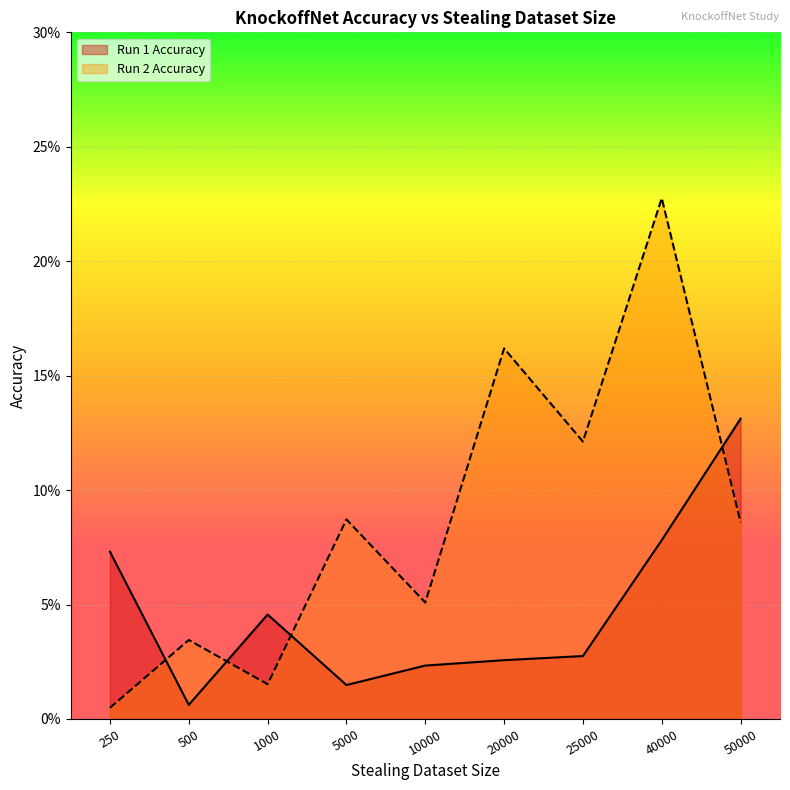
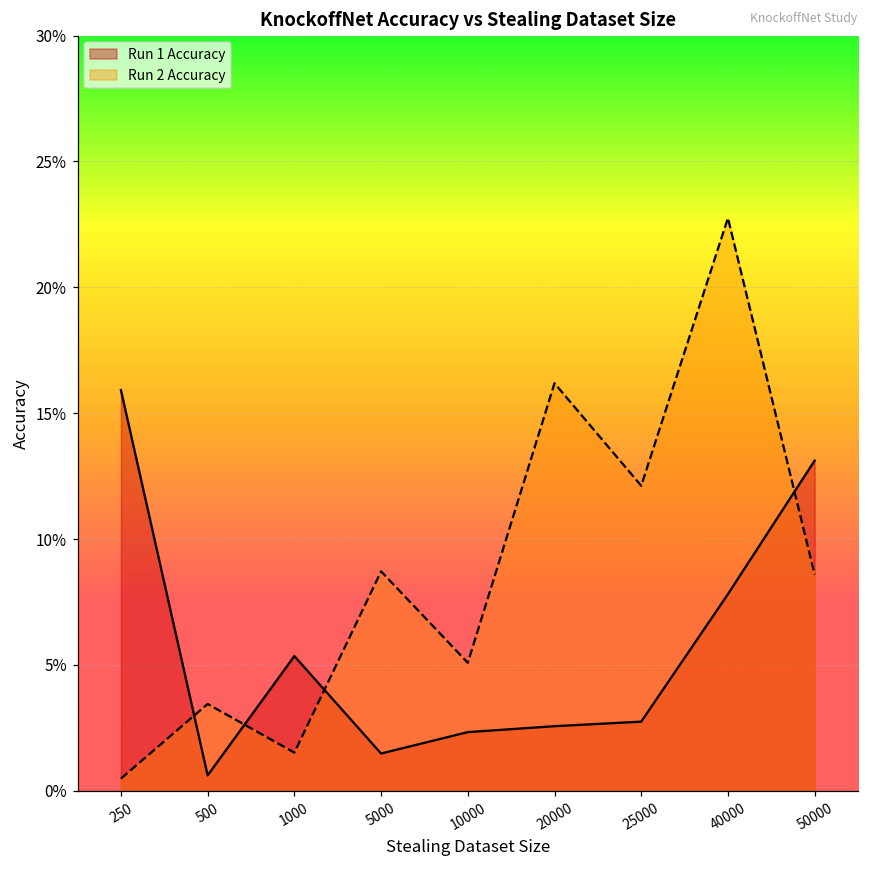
Run 1 Accuracy, 250: 7.3% -> 15.9%
Run 1 Accuracy, 1000: 4.6% -> 5.4%
